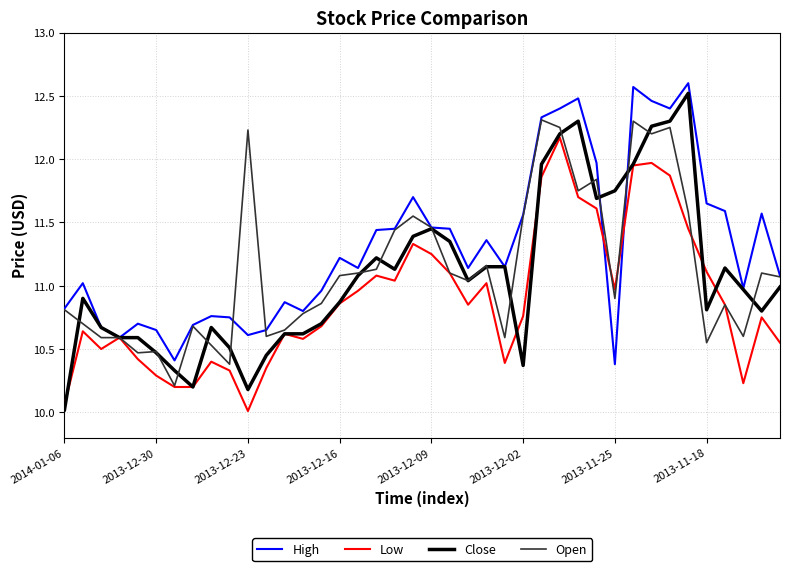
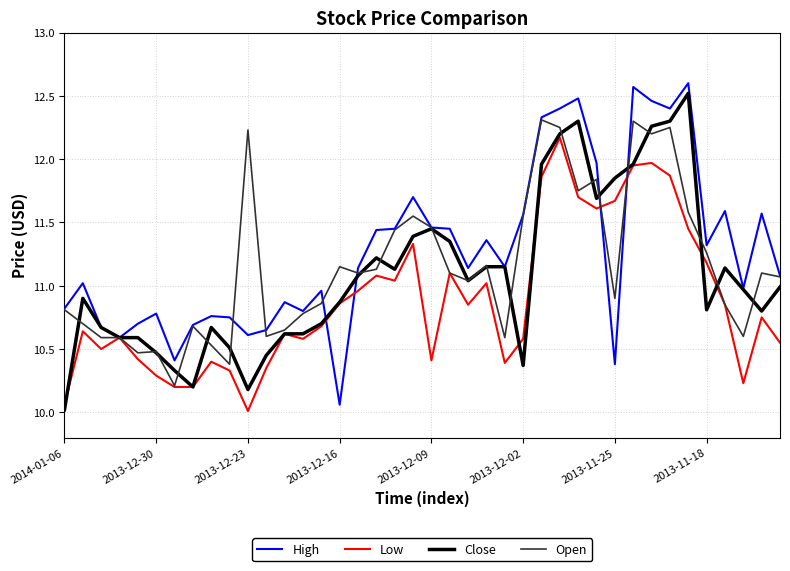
High, 2013-12-30: 10.65 -> 10.78
High, 2013-12-16: 11.22 -> 10.06
Open, 2013-12-16: 11.08 -> 11.15
Low, 2013-12-09: 11.25 -> 10.41
Low, 2013-12-02: 10.76 -> 10.58
Low, 2013-11-25: 10.97 -> 11.67
Close, 2013-11-25: 11.75 -> 11.85
High, 2013-11-18: 11.65 -> 11.32
Low, 2013-11-18: 11.11 -> 11.18
Open, 2013-11-18: 10.55 -> 11.26
